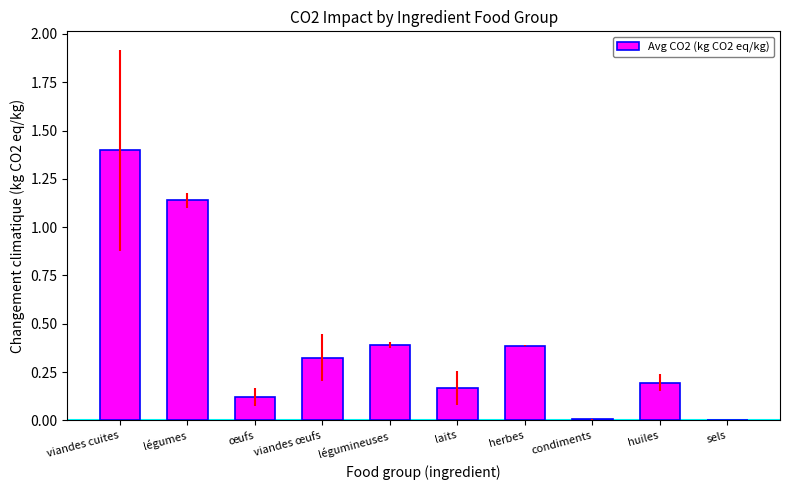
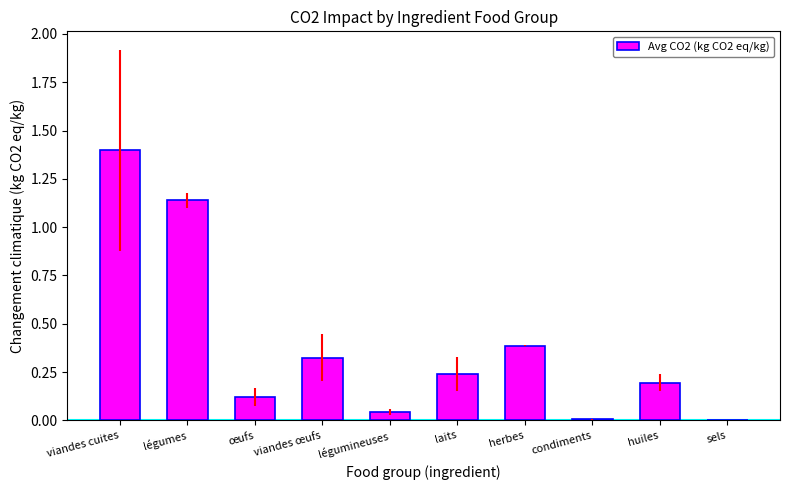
légumineuses: 0.39 -> 0.04
laits: 0.17 -> 0.24
